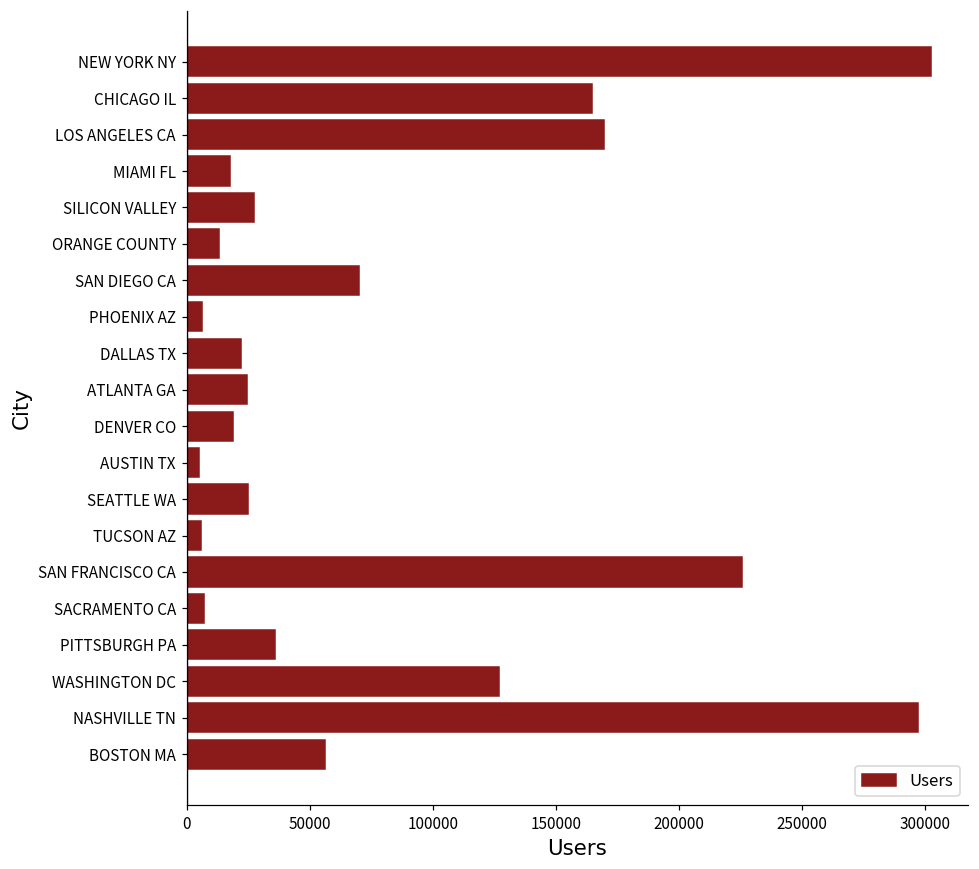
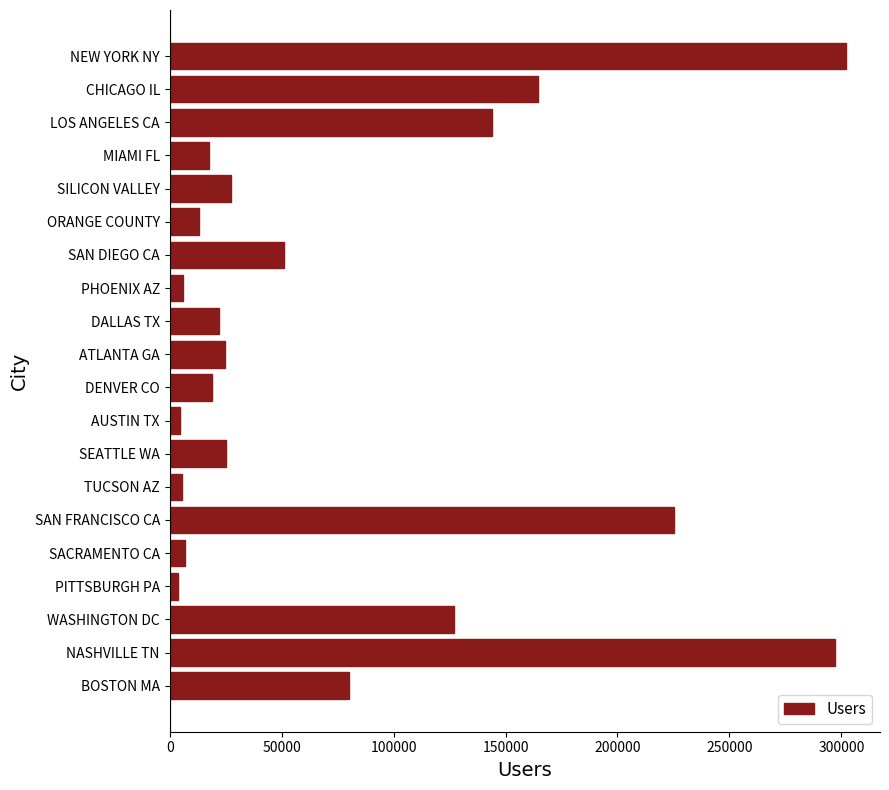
LOS ANGELES CA: 170000 -> 144000
SAN DIEGO CA: 70000 -> 51000
PITTSBURGH PA: 36000 -> 4000
BOSTON MA: 56000 -> 80000
